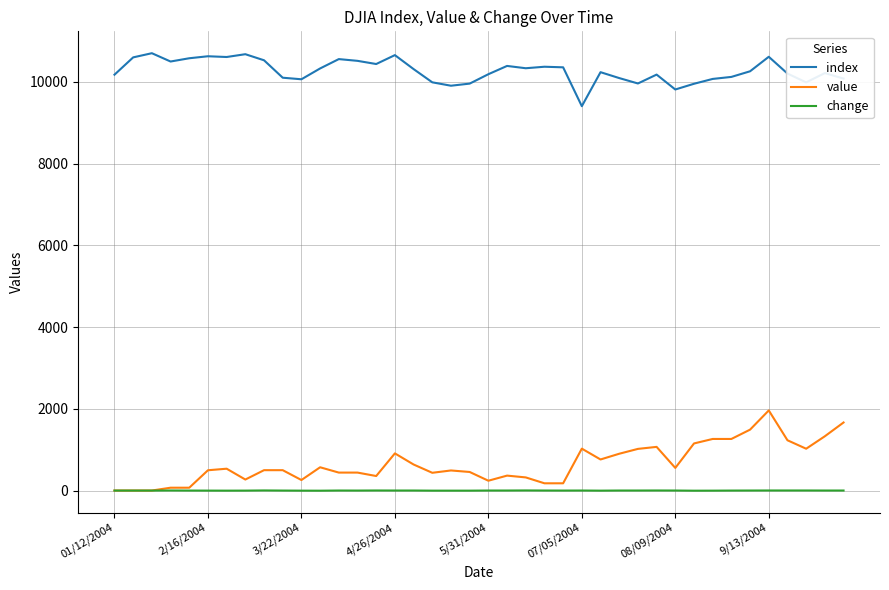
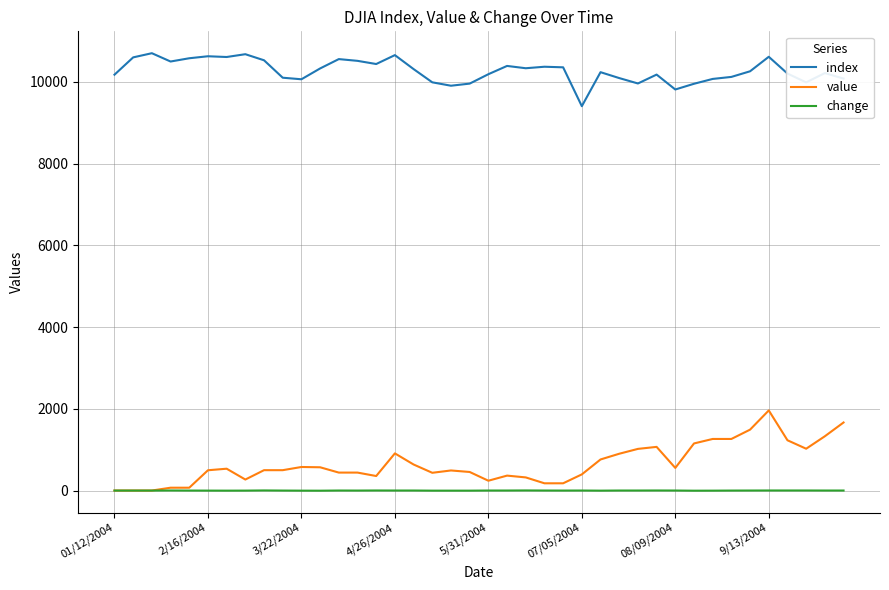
value, 3/22/2004: 300 -> 600
value, 07/05/2004: 1000 -> 400
